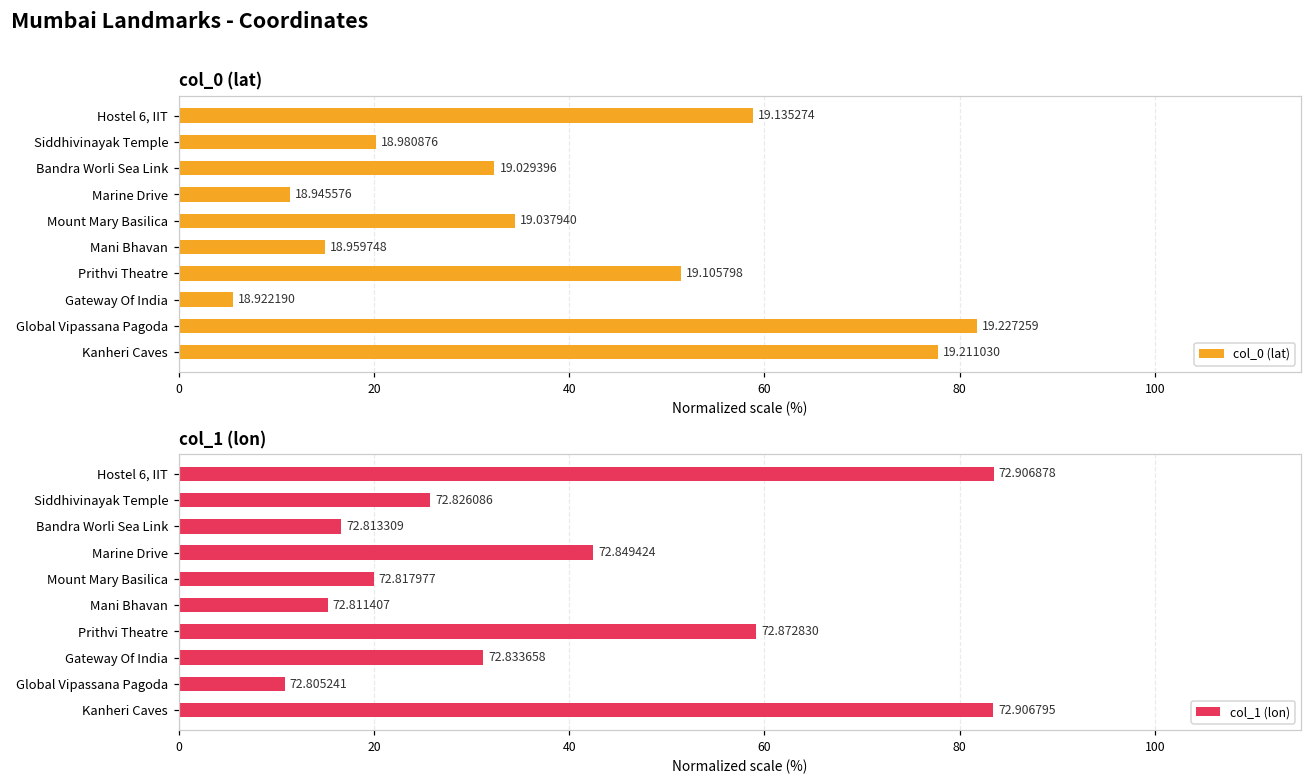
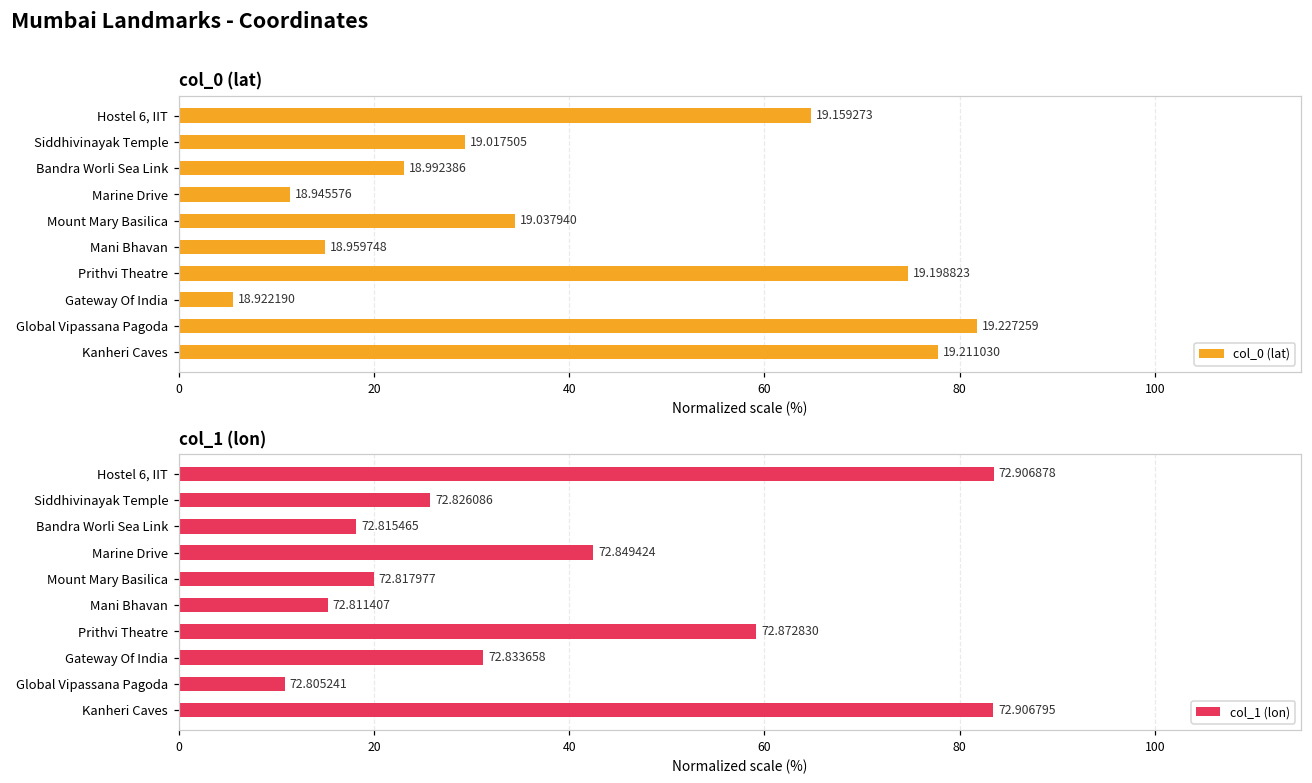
col_0 (lat), Hostel 6, IIT: 19.135274 -> 19.159273
col_0 (lat), Siddhivinayak Temple: 18.980876 -> 19.017505
col_0 (lat), Bandra Worli Sea Link: 19.029396 -> 18.992386
col_0 (lat), Prithvi Theatre: 19.105798 -> 19.198823
col_1 (lon), Bandra Worli Sea Link: 72.813309 -> 72.815465
